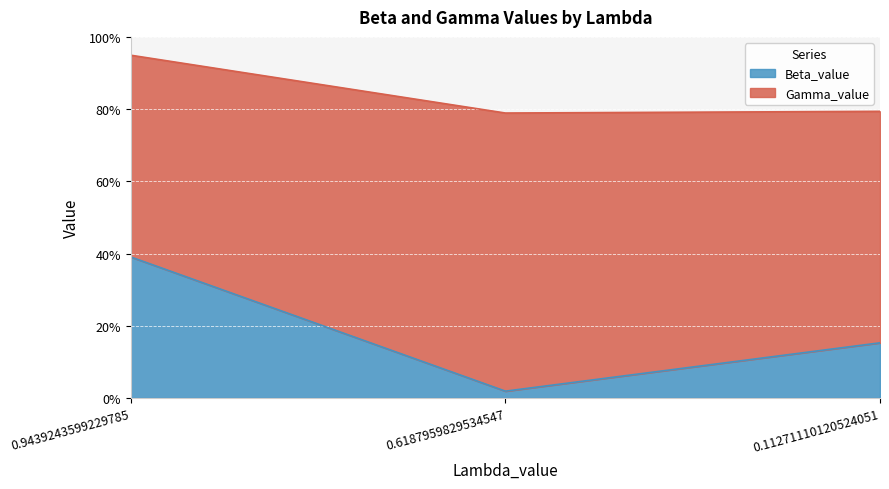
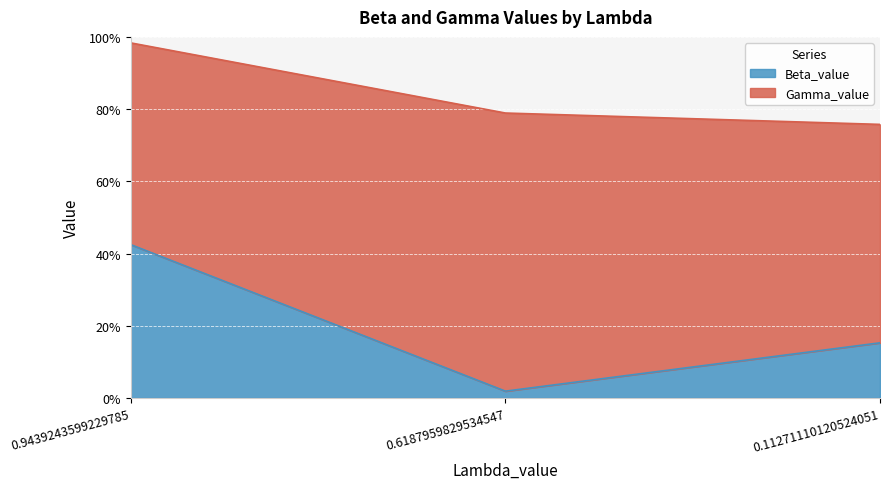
Beta_value, 0.9439243599229785: 39% -> 42%
Gamma_value, 0.11271110120524051: 64% -> 61%
